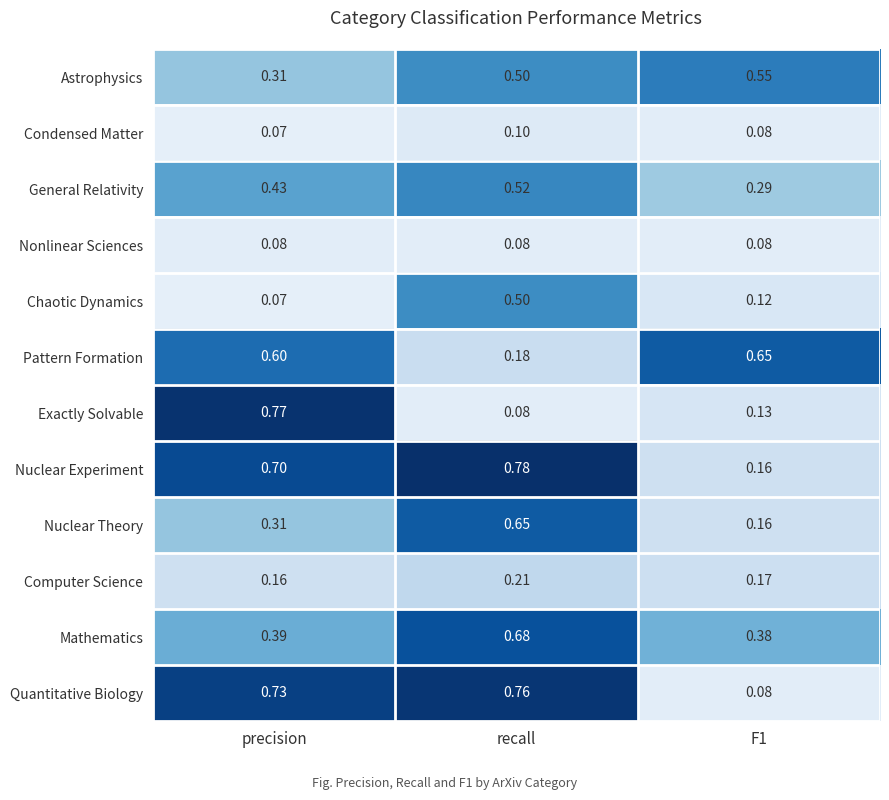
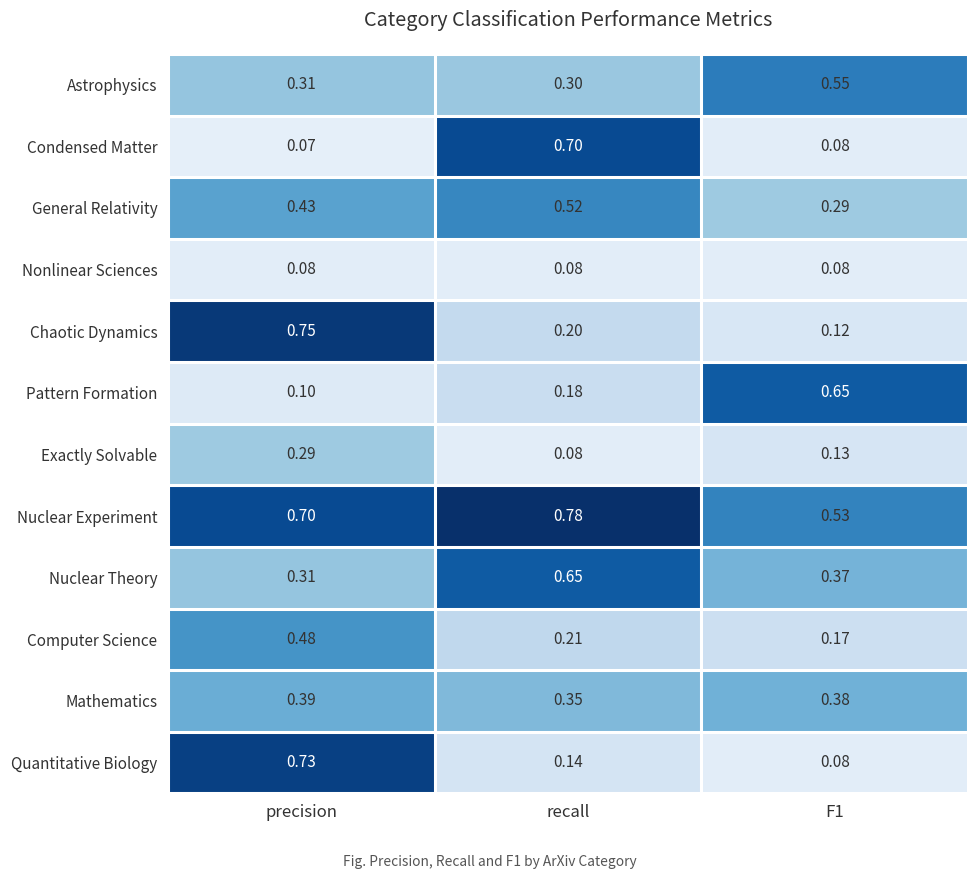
Astrophysics, recall: 0.50 -> 0.30
Condensed Matter, recall: 0.10 -> 0.70
Chaotic Dynamics, precision: 0.07 -> 0.75
Chaotic Dynamics, recall: 0.50 -> 0.20
Pattern Formation, precision: 0.60 -> 0.10
Exactly Solvable, precision: 0.77 -> 0.29
Nuclear Experiment, F1: 0.16 -> 0.53
Nuclear Theory, F1: 0.16 -> 0.37
Computer Science, precision: 0.16 -> 0.48
Mathematics, recall: 0.68 -> 0.35
Quantitative Biology, recall: 0.76 -> 0.14
